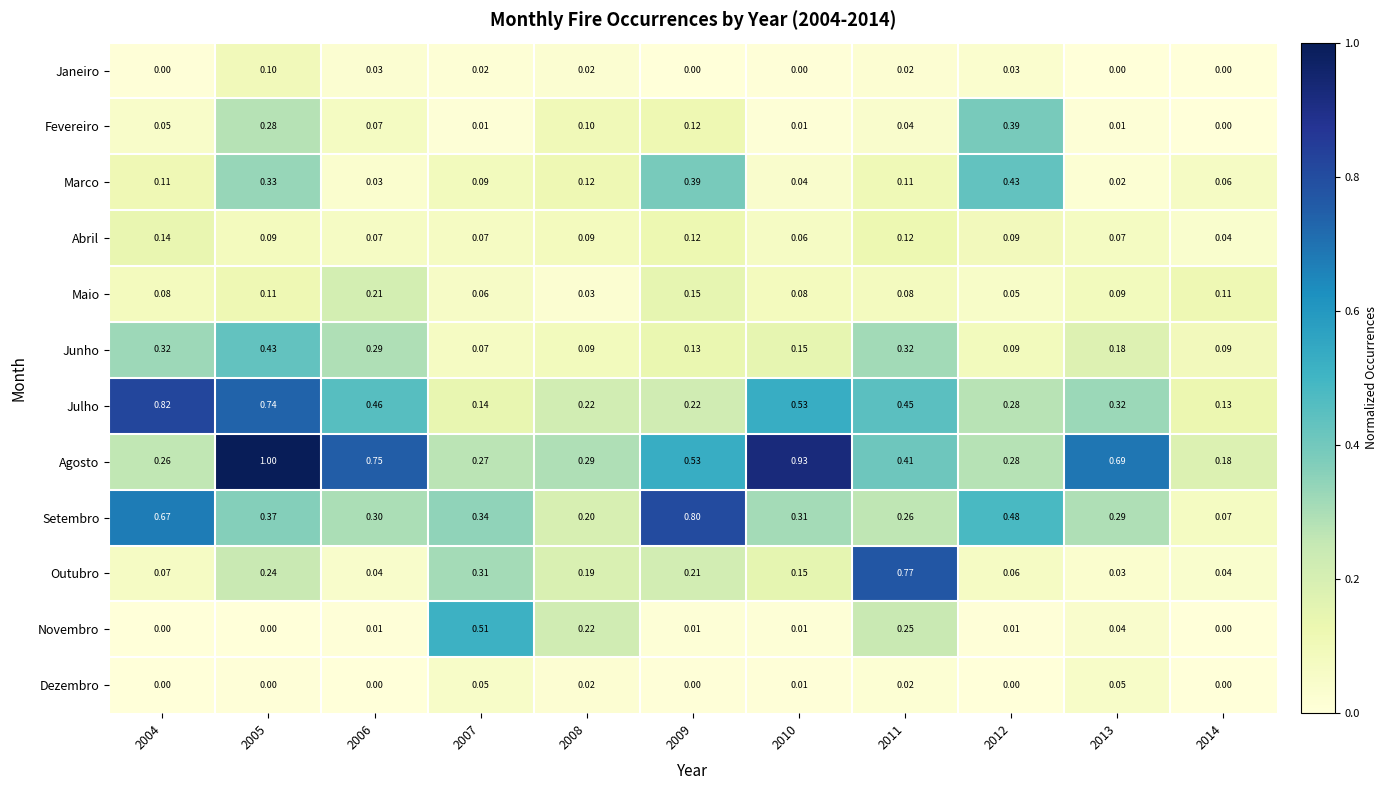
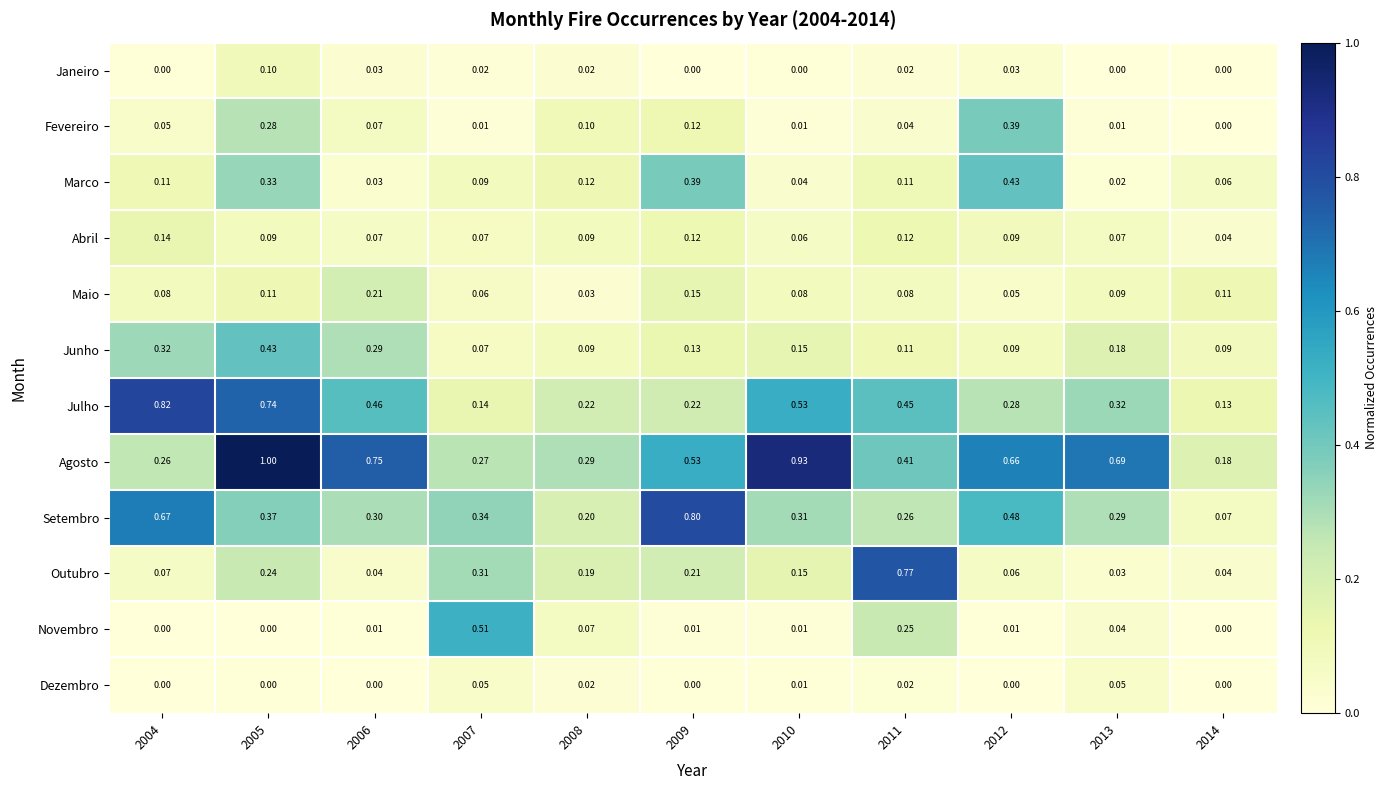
Junho, 2011: 0.32 -> 0.11
Agosto, 2012: 0.28 -> 0.66
Novembro, 2008: 0.22 -> 0.07
